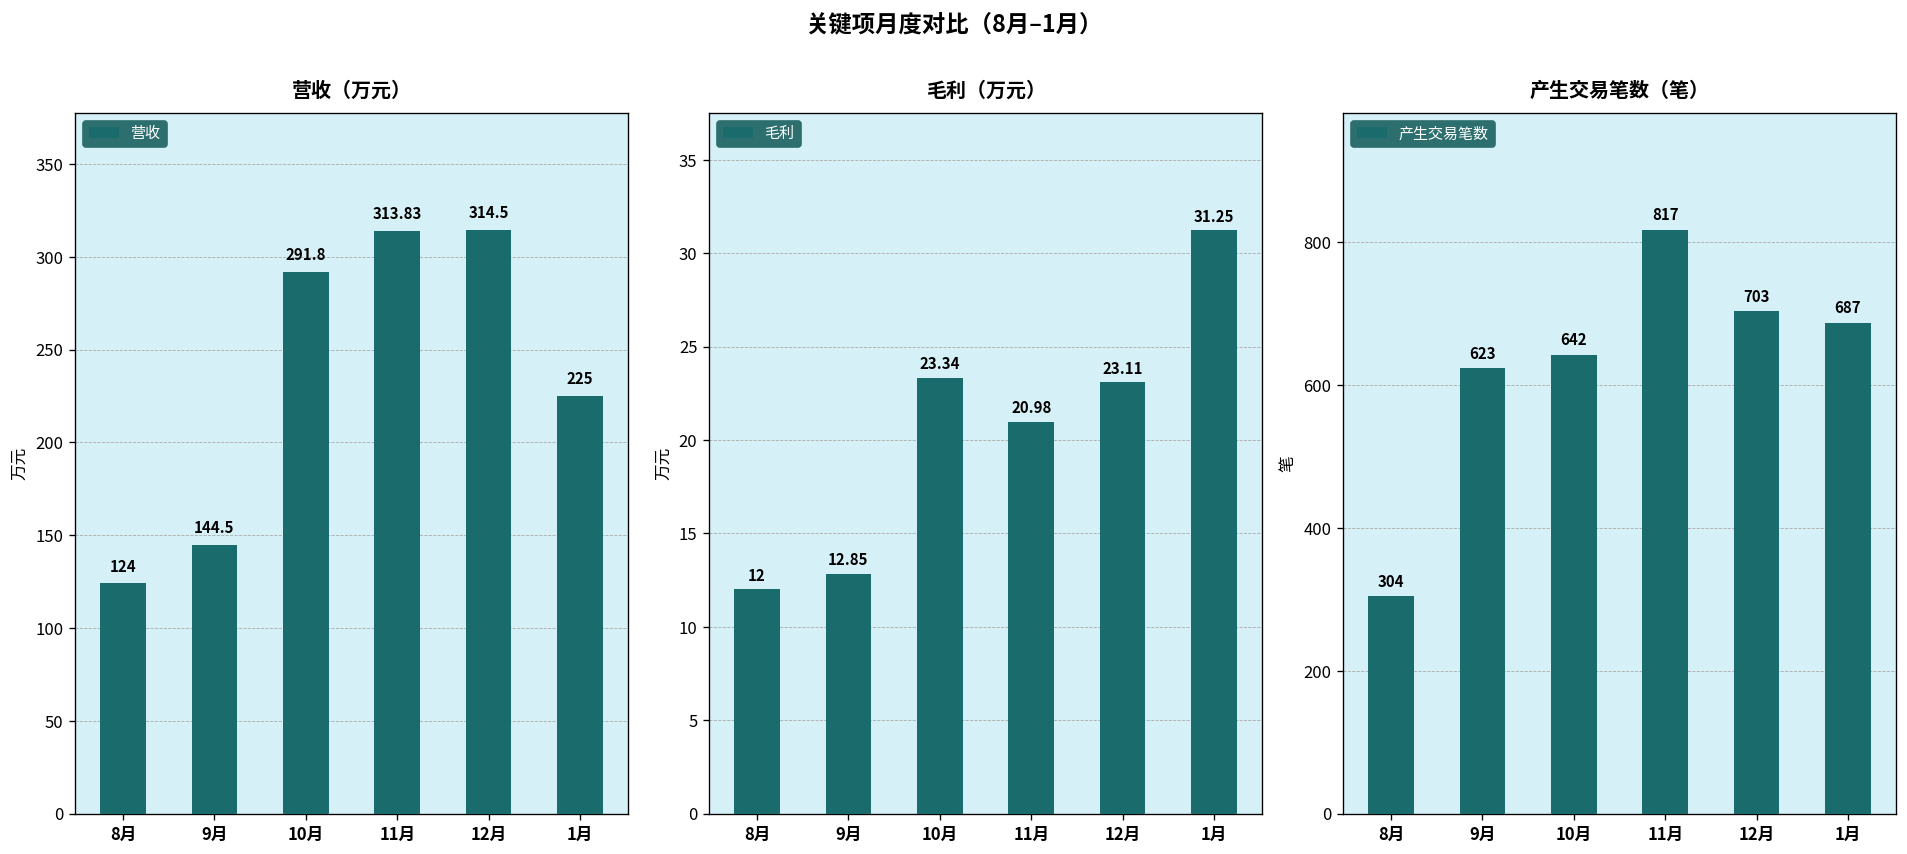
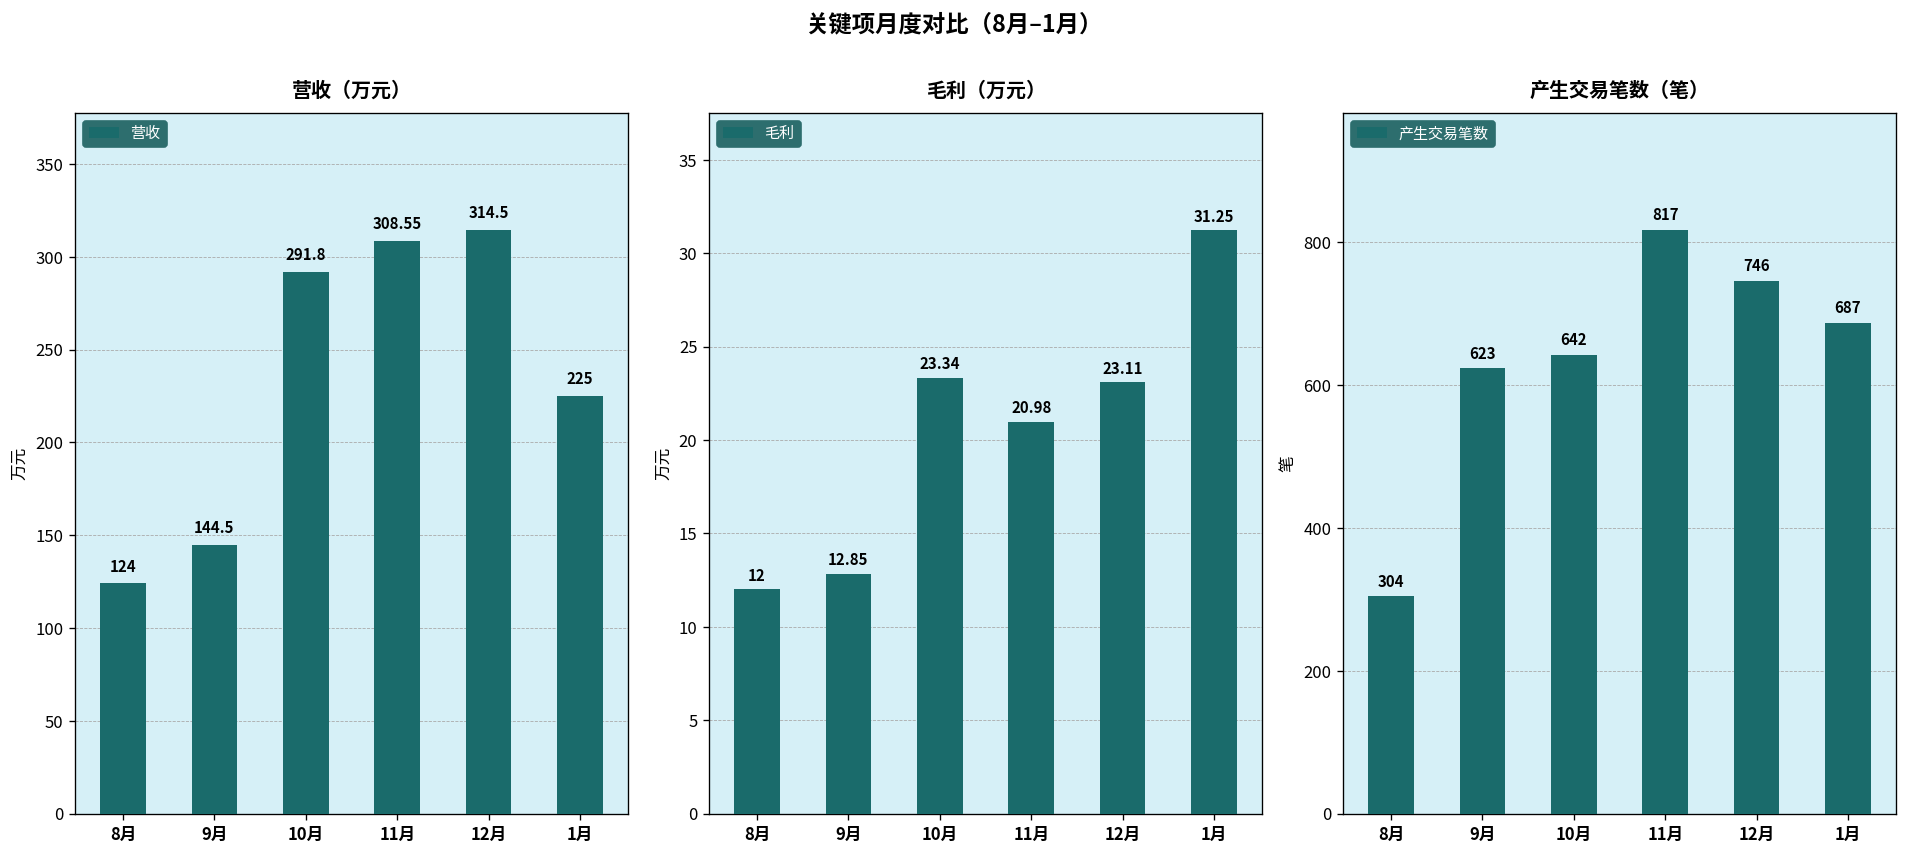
营收（万元）, 11月: 313.83 -> 308.55
产生交易笔数（笔）, 12月: 703 -> 746
